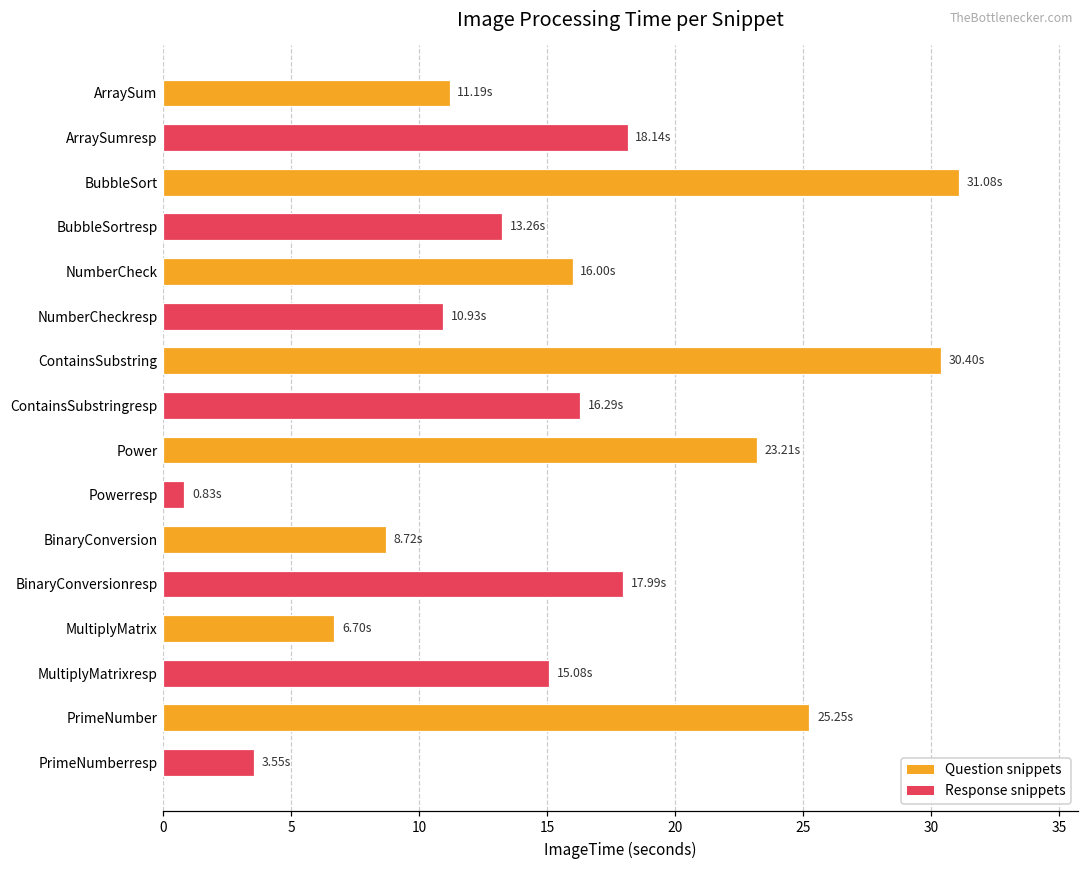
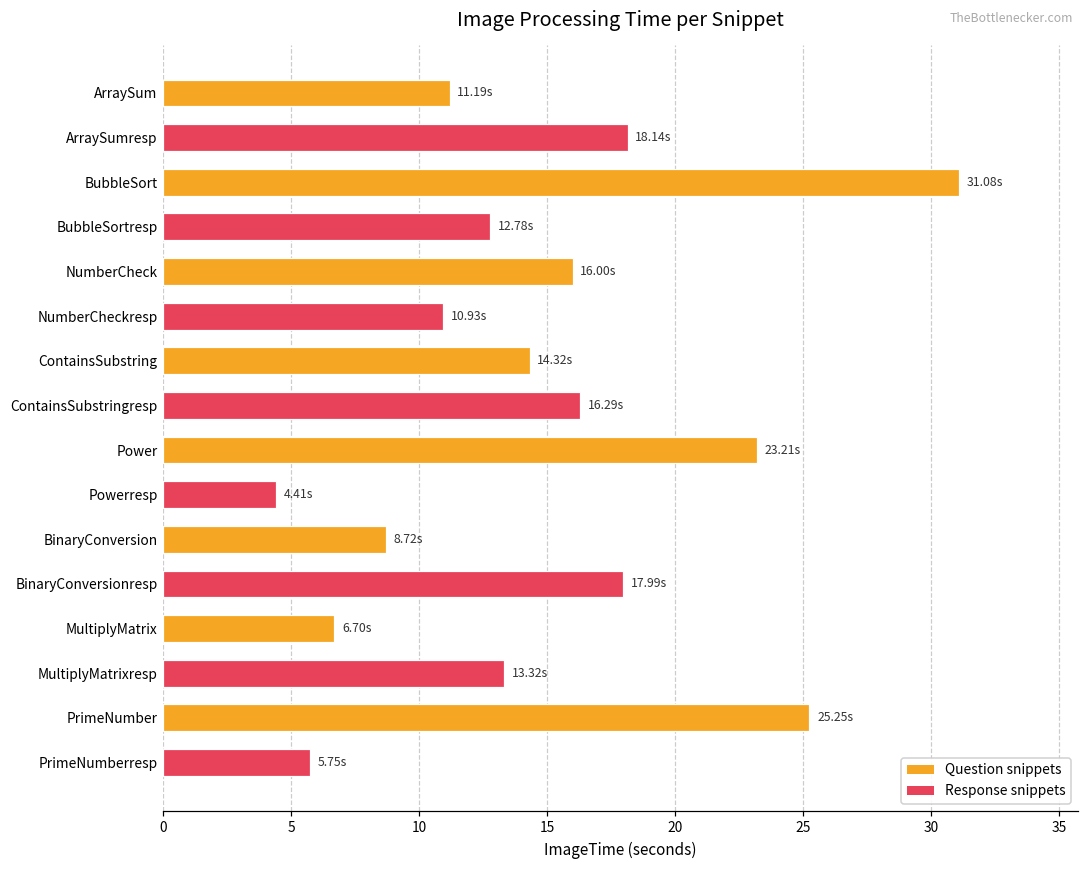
BubbleSortresp: 13.26s -> 12.78s
ContainsSubstring: 30.40s -> 14.32s
Powerresp: 0.83s -> 4.41s
MultiplyMatrixresp: 15.08s -> 13.32s
PrimeNumberresp: 3.55s -> 5.75s
